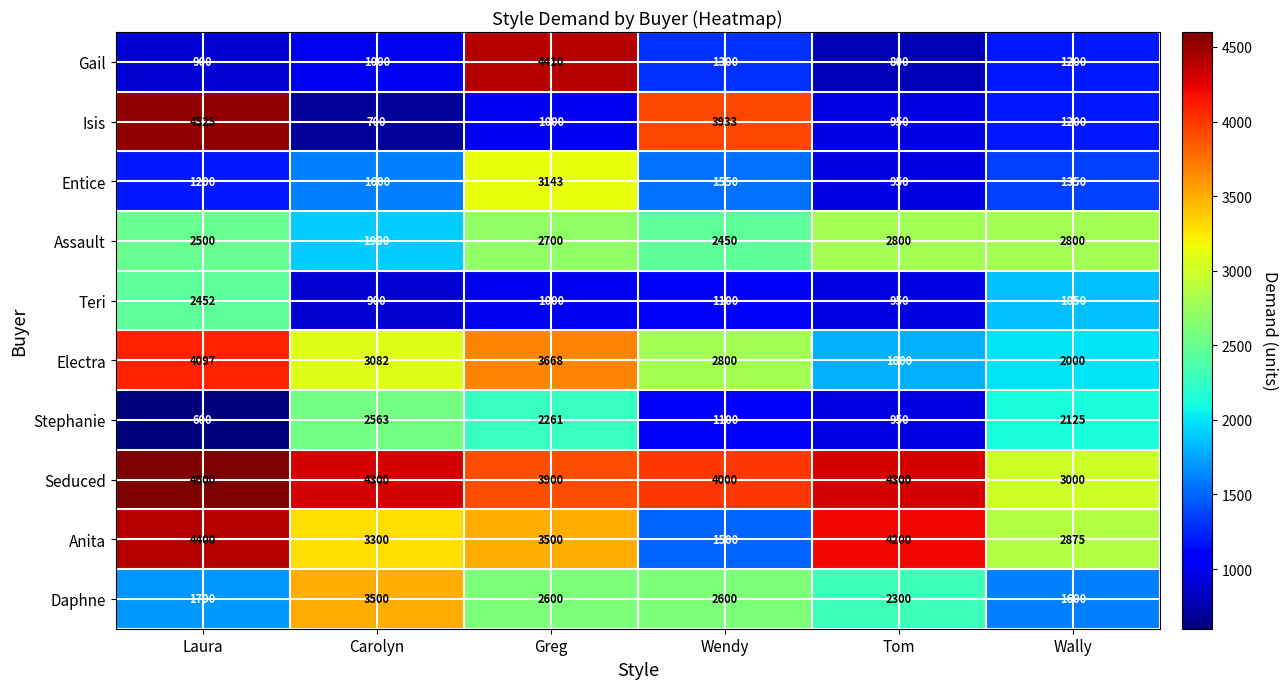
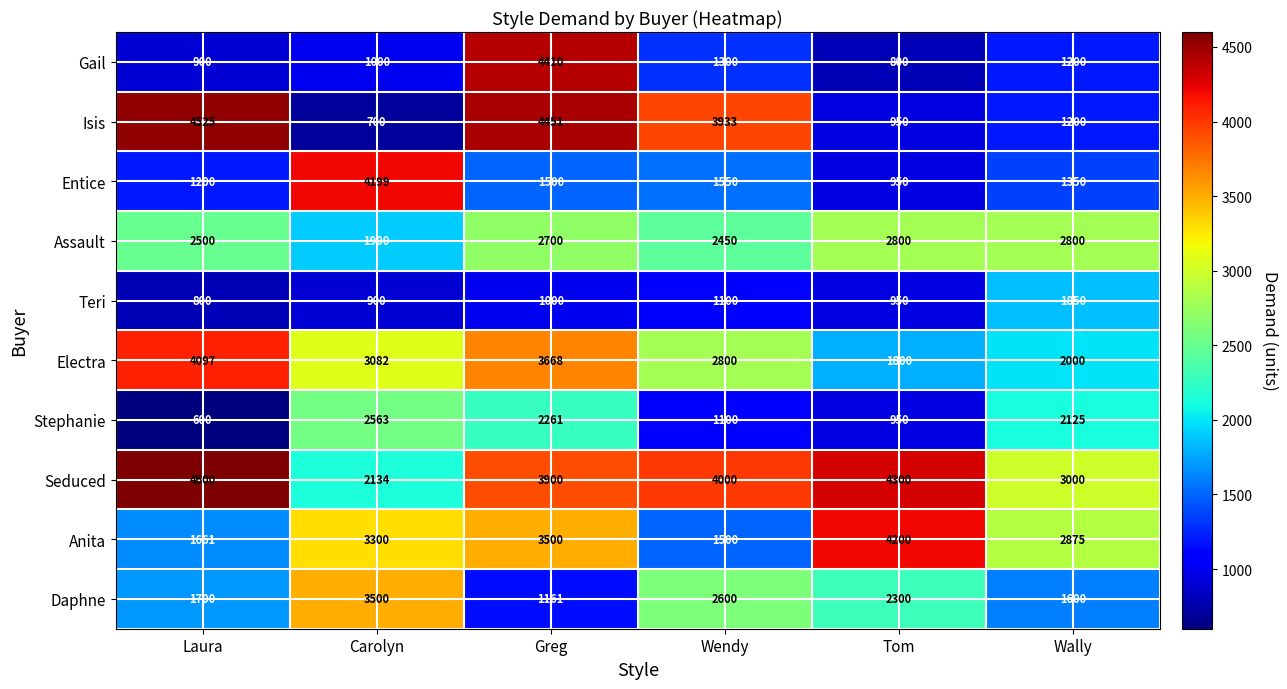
Isis, Greg: 1000 -> 4451
Entice, Carolyn: 1600 -> 4199
Entice, Greg: 3143 -> 1500
Teri, Laura: 2452 -> 800
Seduced, Carolyn: 4300 -> 2134
Anita, Laura: 4400 -> 1661
Daphne, Greg: 2600 -> 1161
